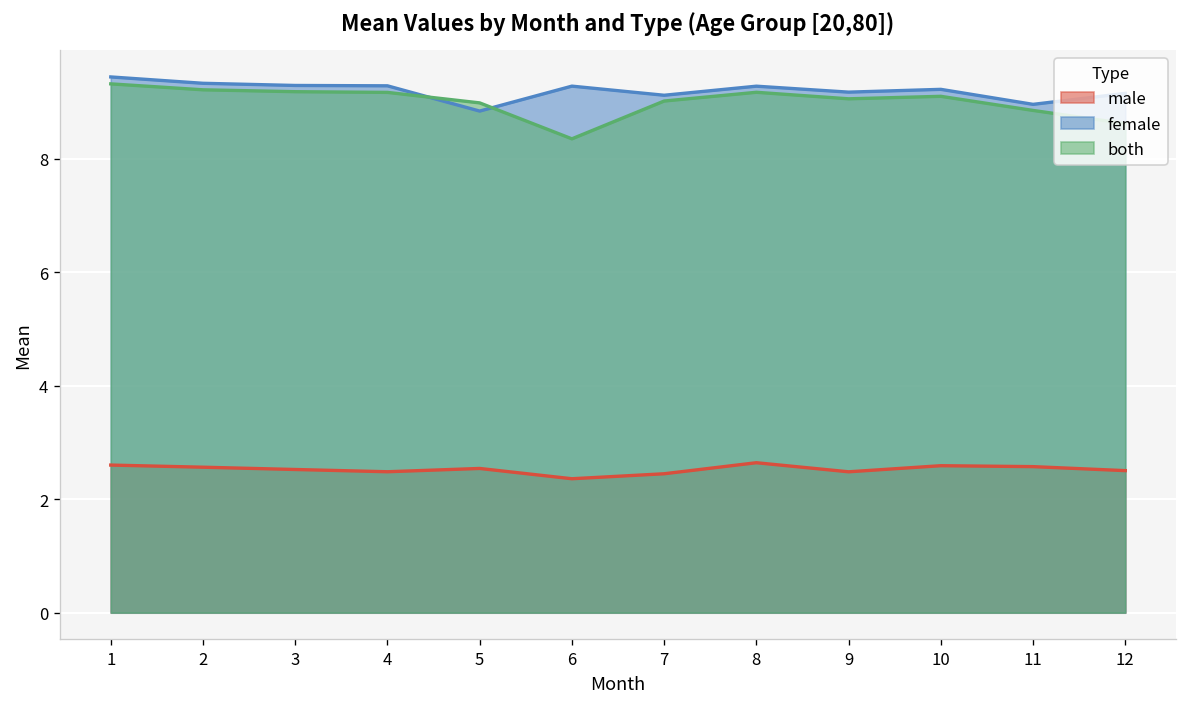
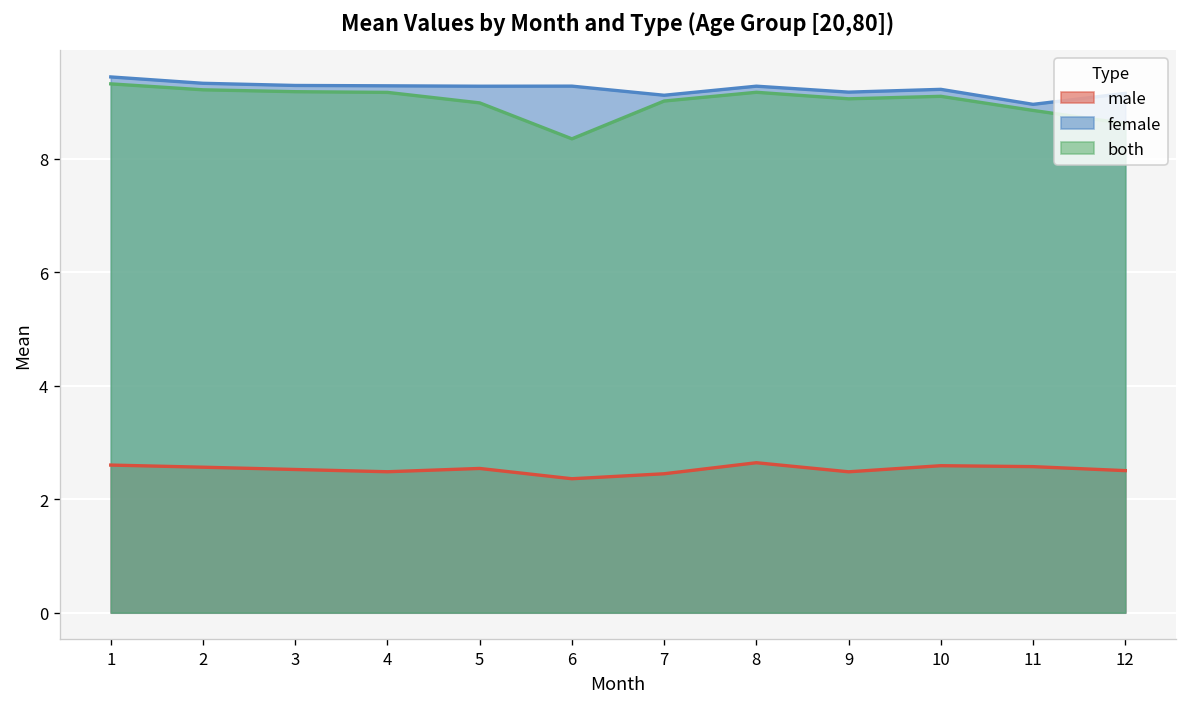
female, 5: 8.8 -> 9.3
